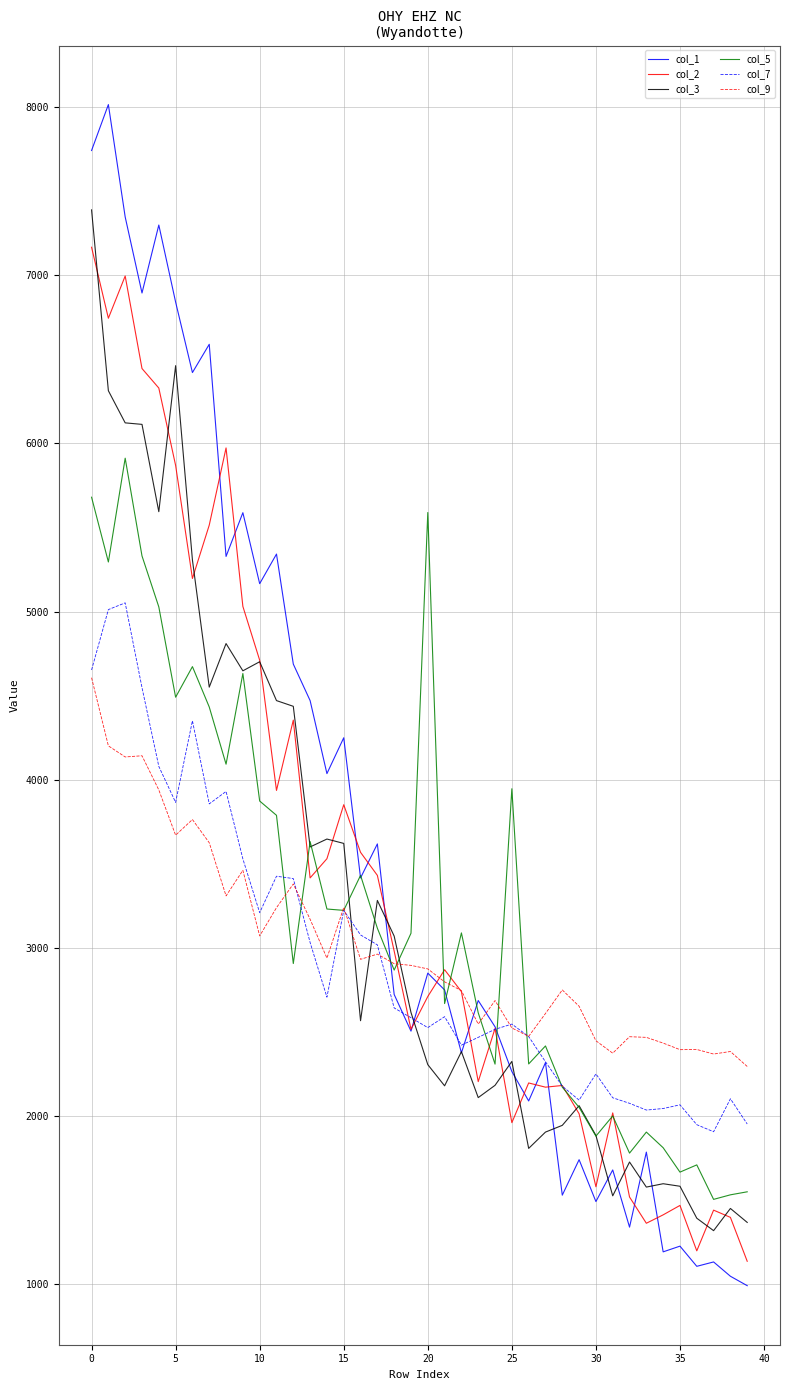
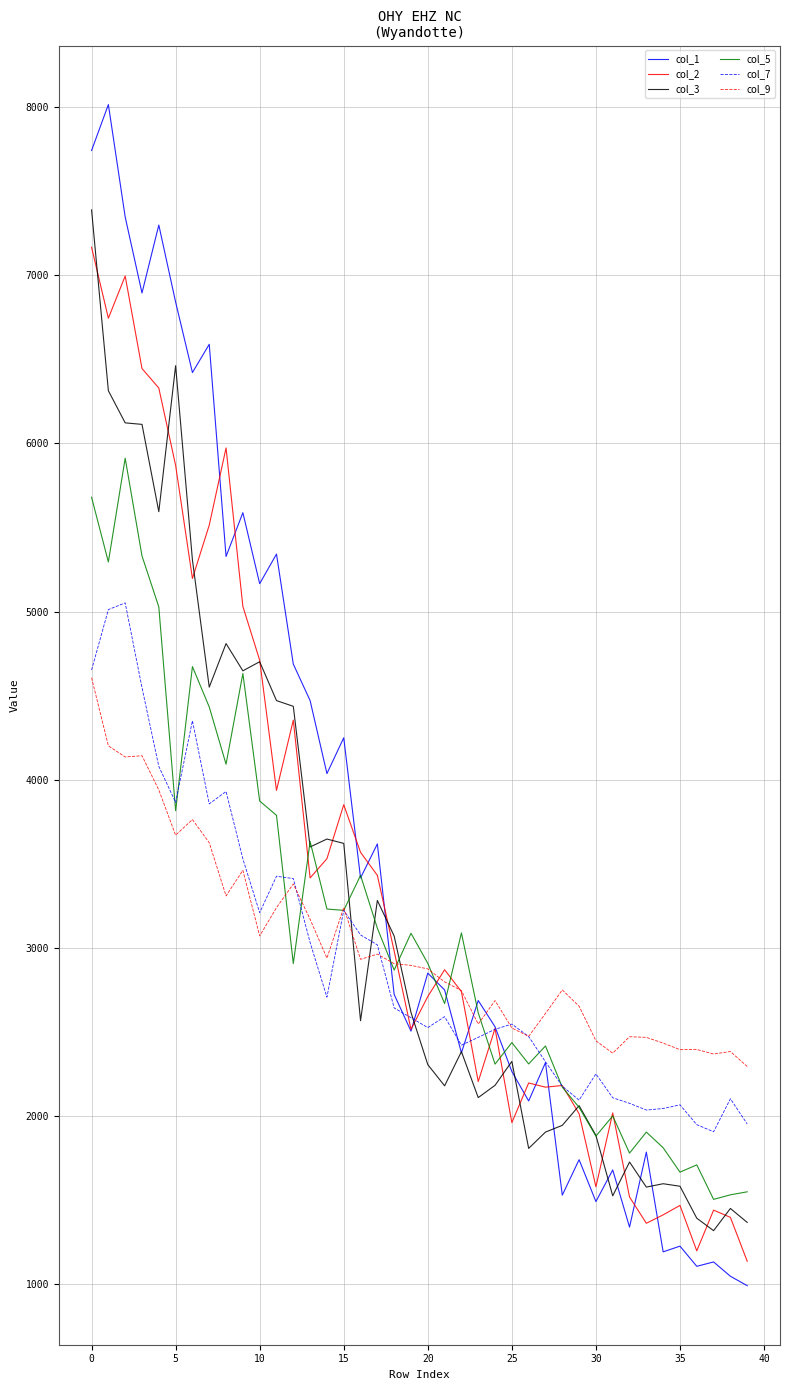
col_5, 5: 4490 -> 3820
col_5, 20: 5590 -> 2910
col_5, 25: 3950 -> 2440
